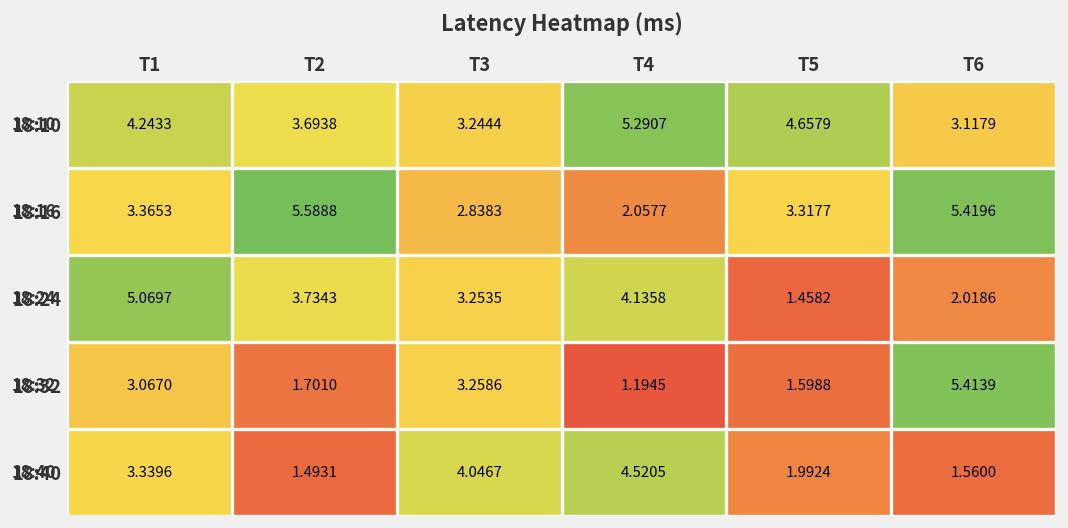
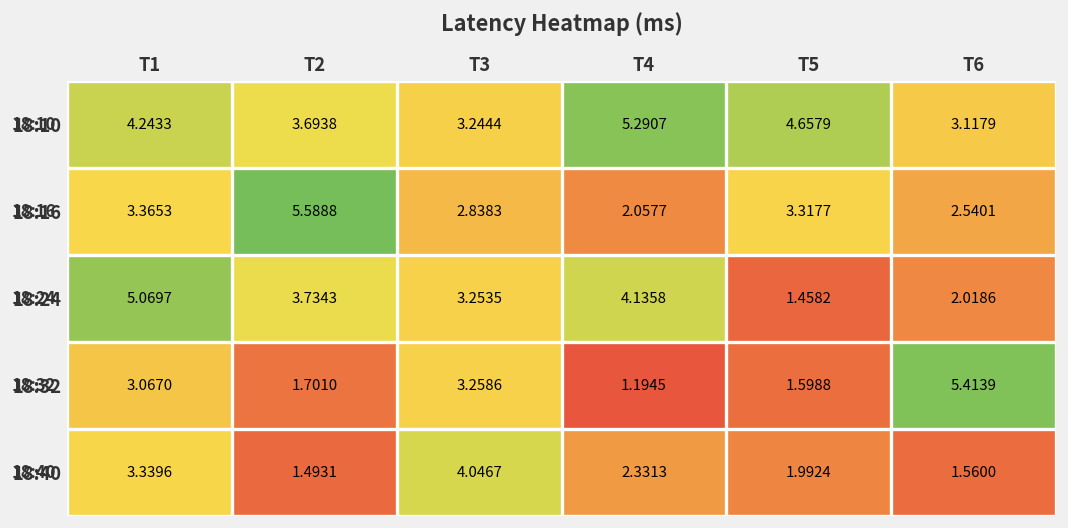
18:16, T6: 5.4196 -> 2.5401
18:40, T4: 4.5205 -> 2.3313
